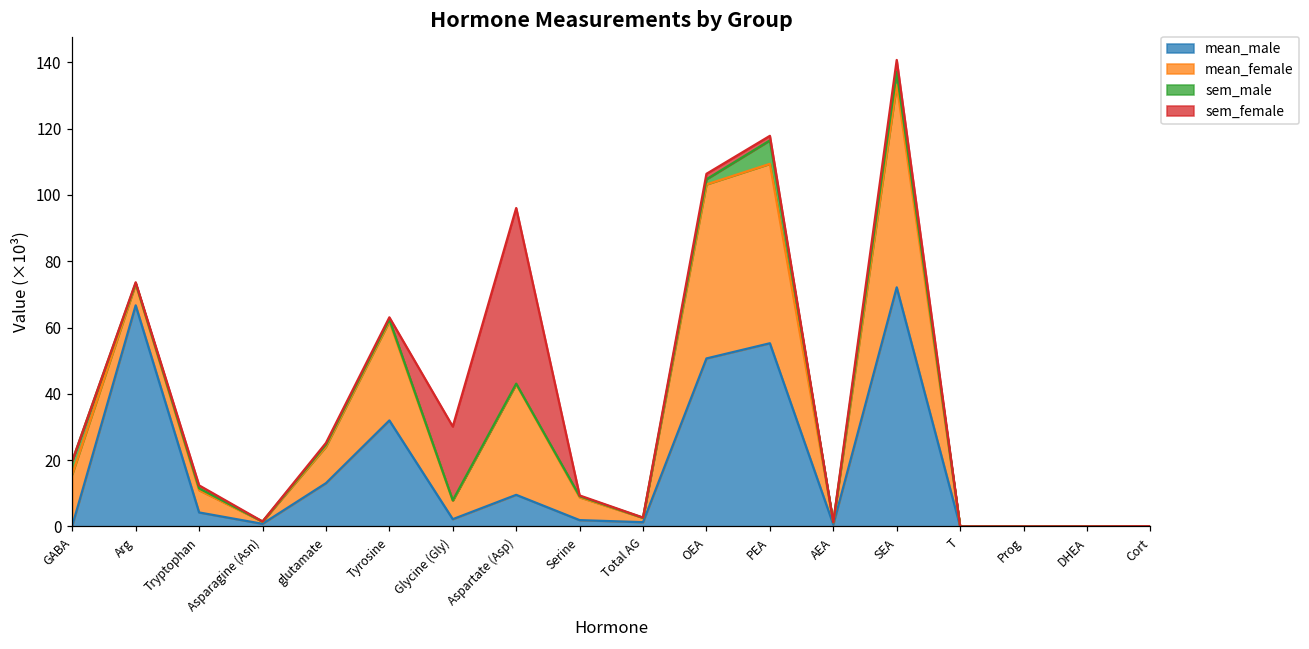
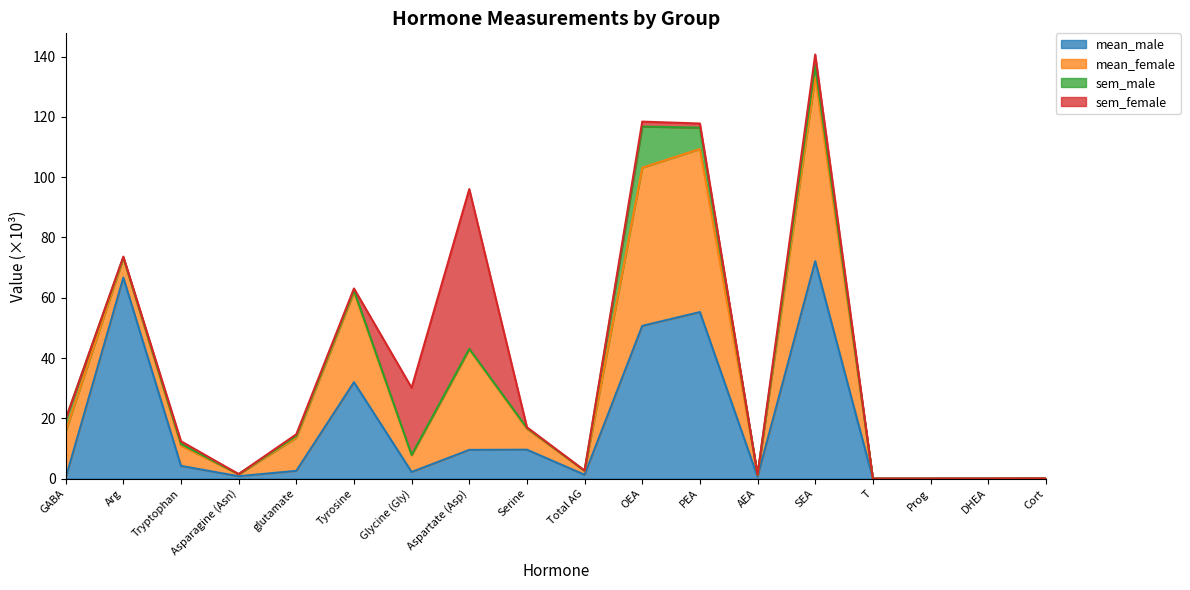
mean_male, glutamate: 13 -> 3
mean_male, Serine: 2 -> 10
sem_male, OEA: 2 -> 14
